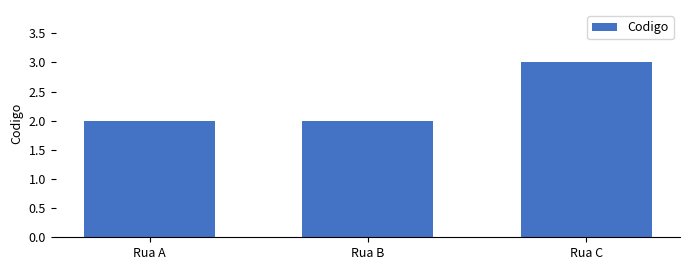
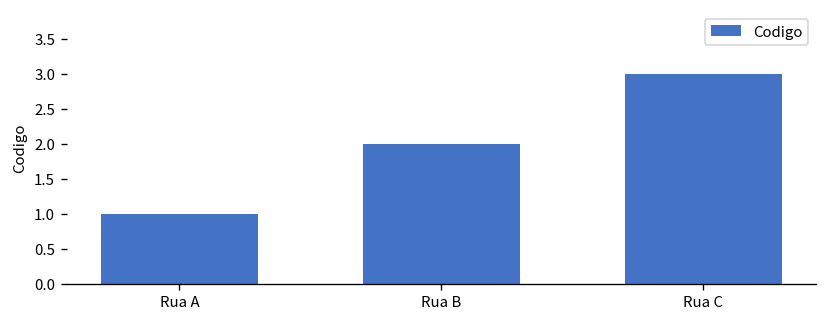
Rua A: 2 -> 1
